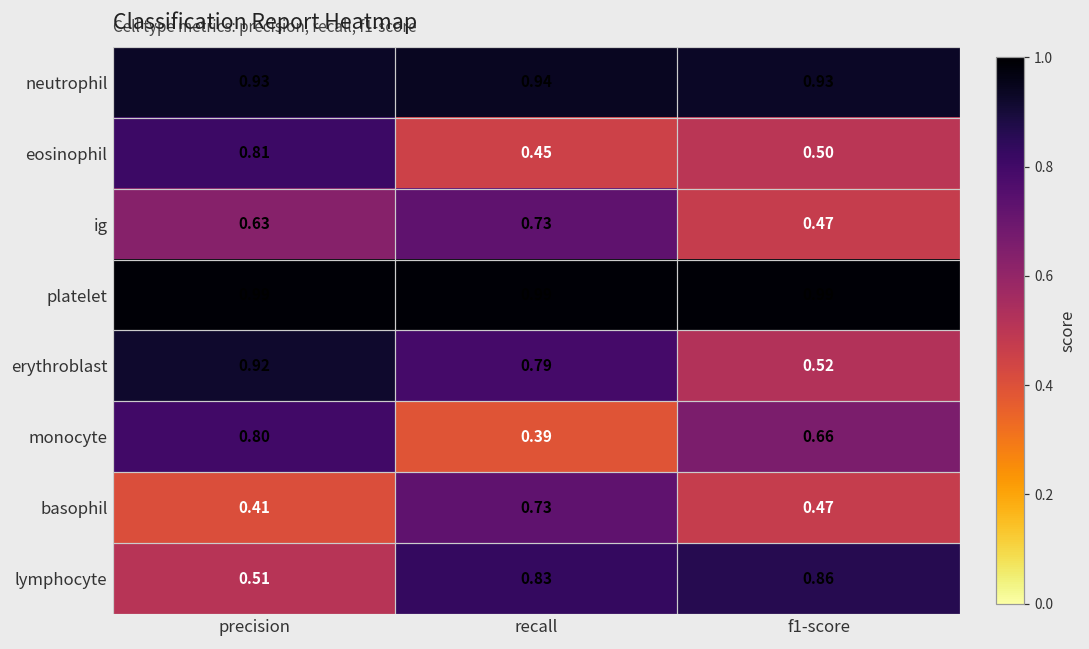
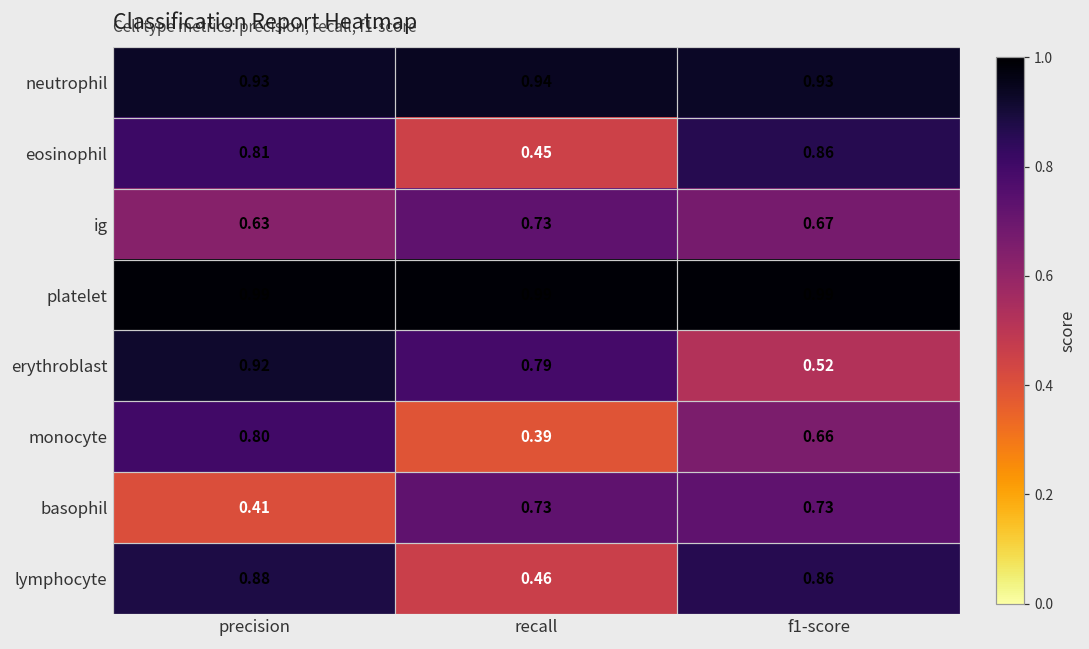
eosinophil, f1-score: 0.50 -> 0.86
ig, f1-score: 0.47 -> 0.67
basophil, f1-score: 0.47 -> 0.73
lymphocyte, precision: 0.51 -> 0.88
lymphocyte, recall: 0.83 -> 0.46
